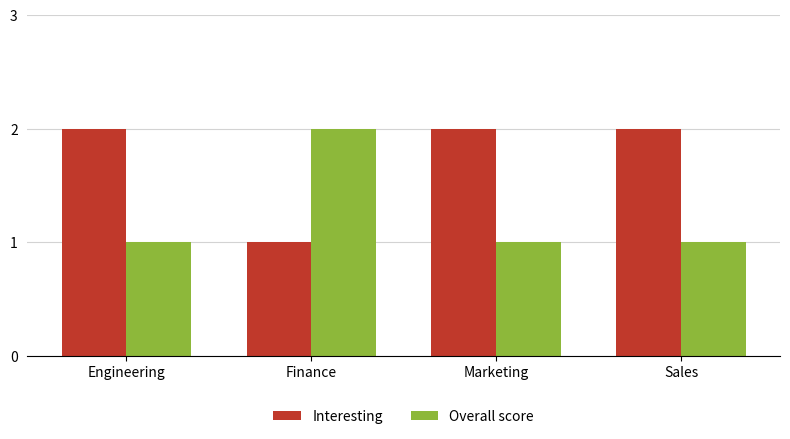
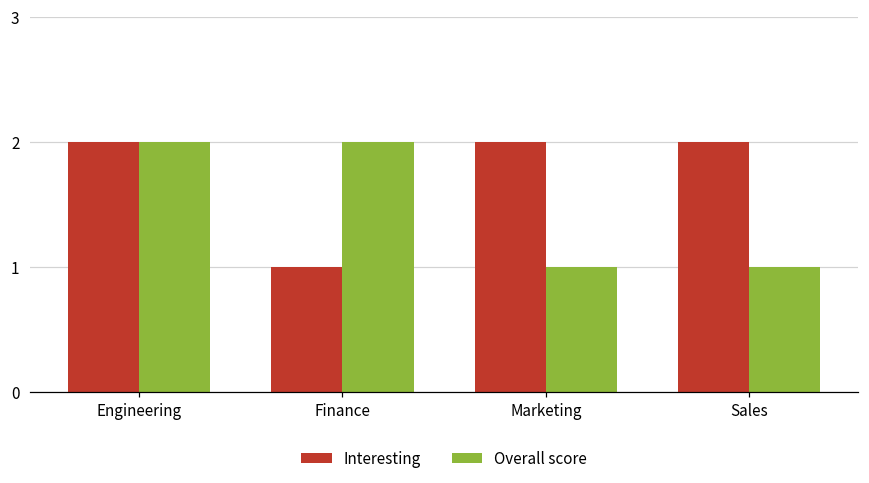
Overall score, Engineering: 1 -> 2
